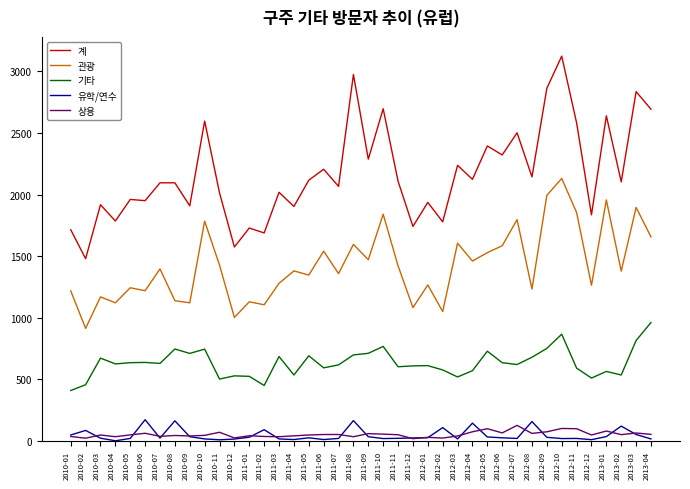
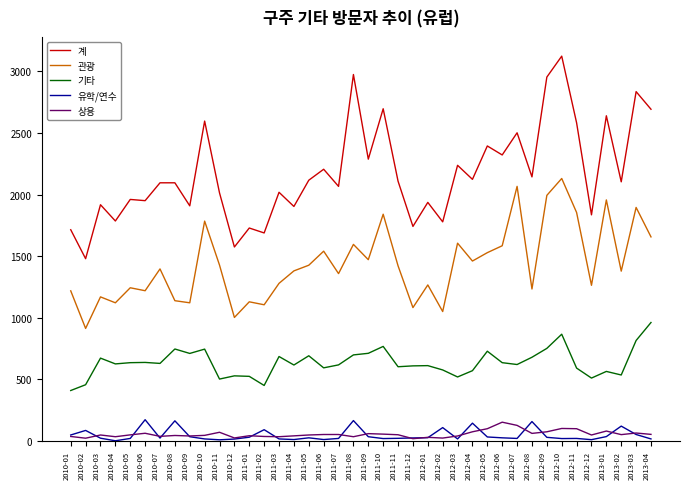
기타, 2011-04: 540 -> 620
관광, 2011-05: 1350 -> 1430
상용, 2012-06: 70 -> 150
관광, 2012-07: 1800 -> 2070
계, 2012-09: 2860 -> 2950
